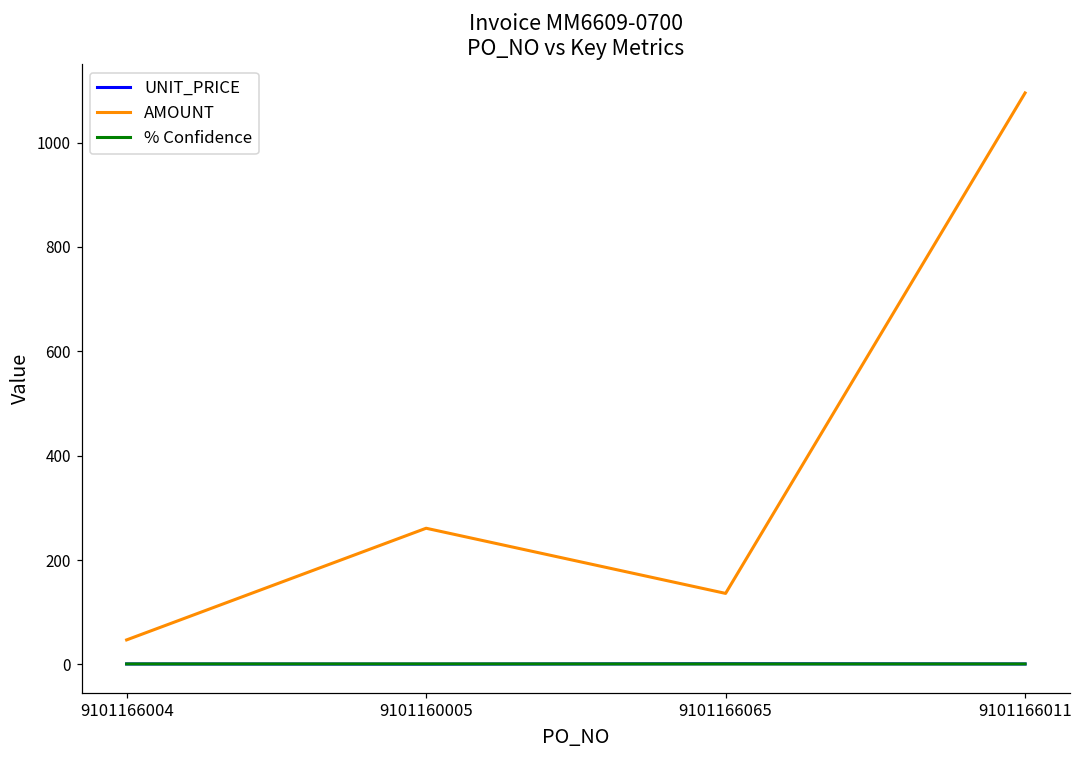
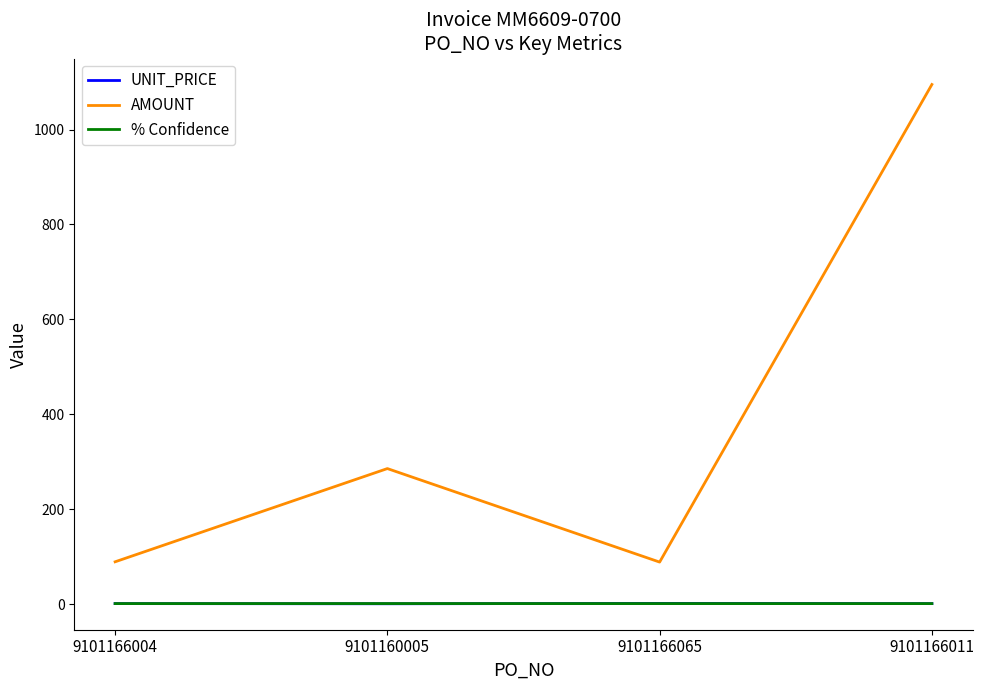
AMOUNT, 9101166004: 50 -> 90
AMOUNT, 9101160005: 260 -> 290
AMOUNT, 9101166065: 140 -> 90
